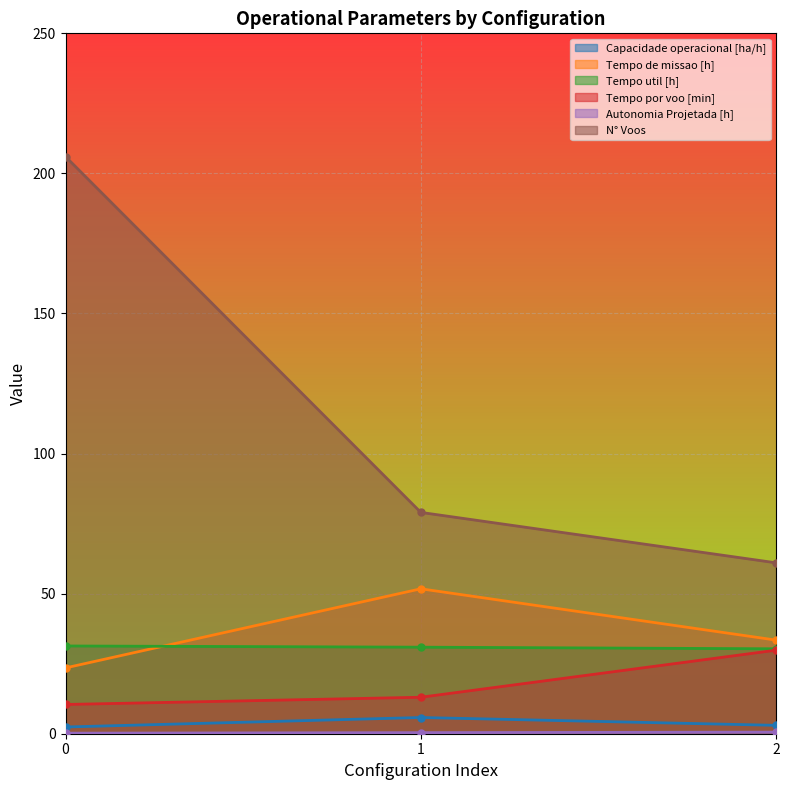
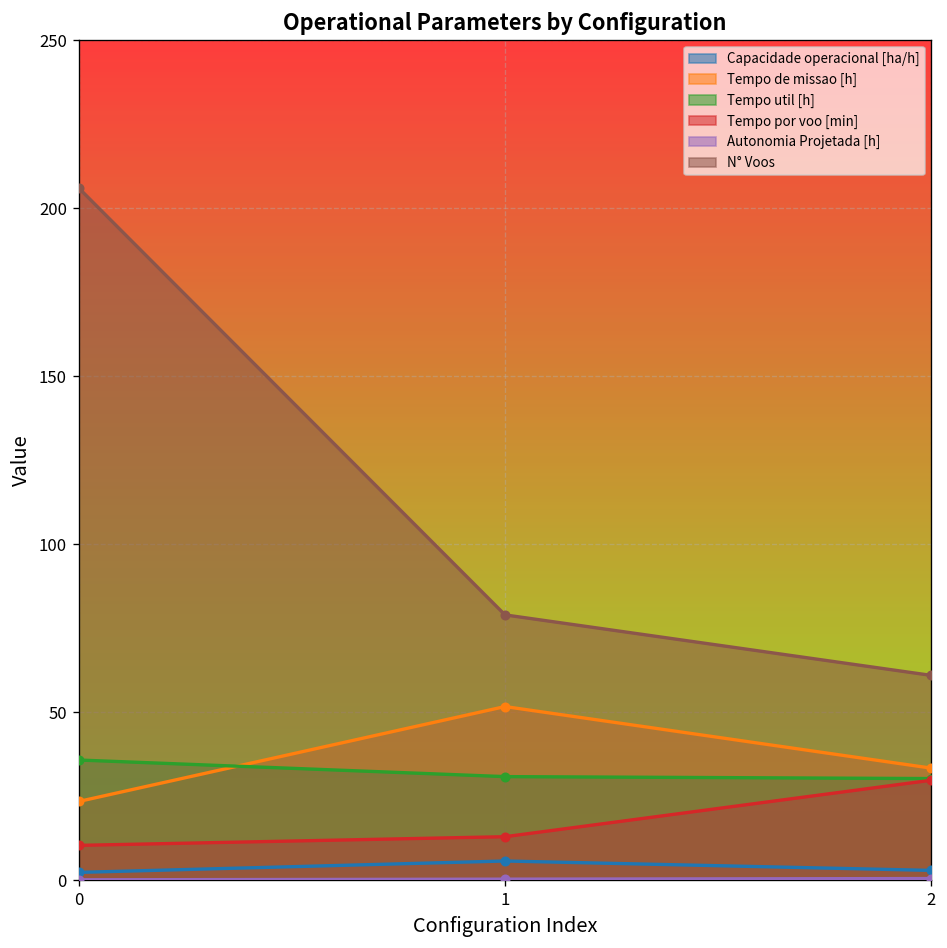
Tempo util [h], 0: 31 -> 36
